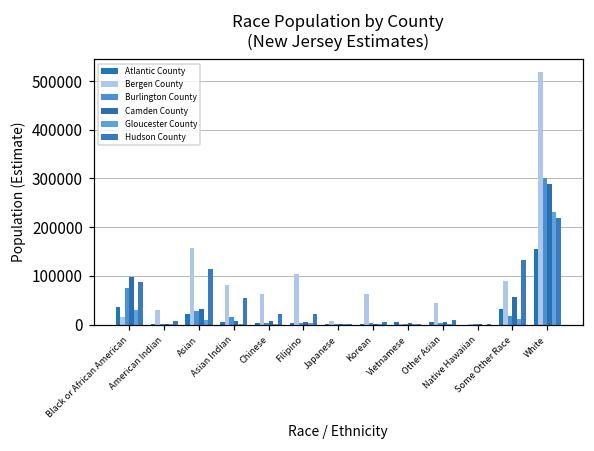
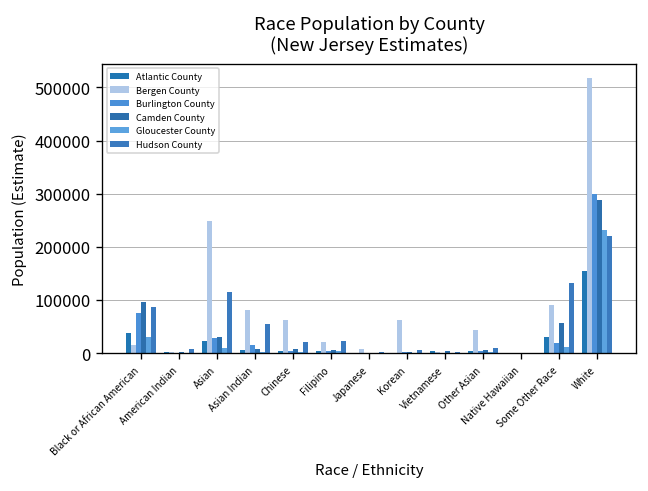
Bergen County, American Indian: 30000 -> 0
Bergen County, Asian: 160000 -> 250000
Bergen County, Filipino: 100000 -> 20000
